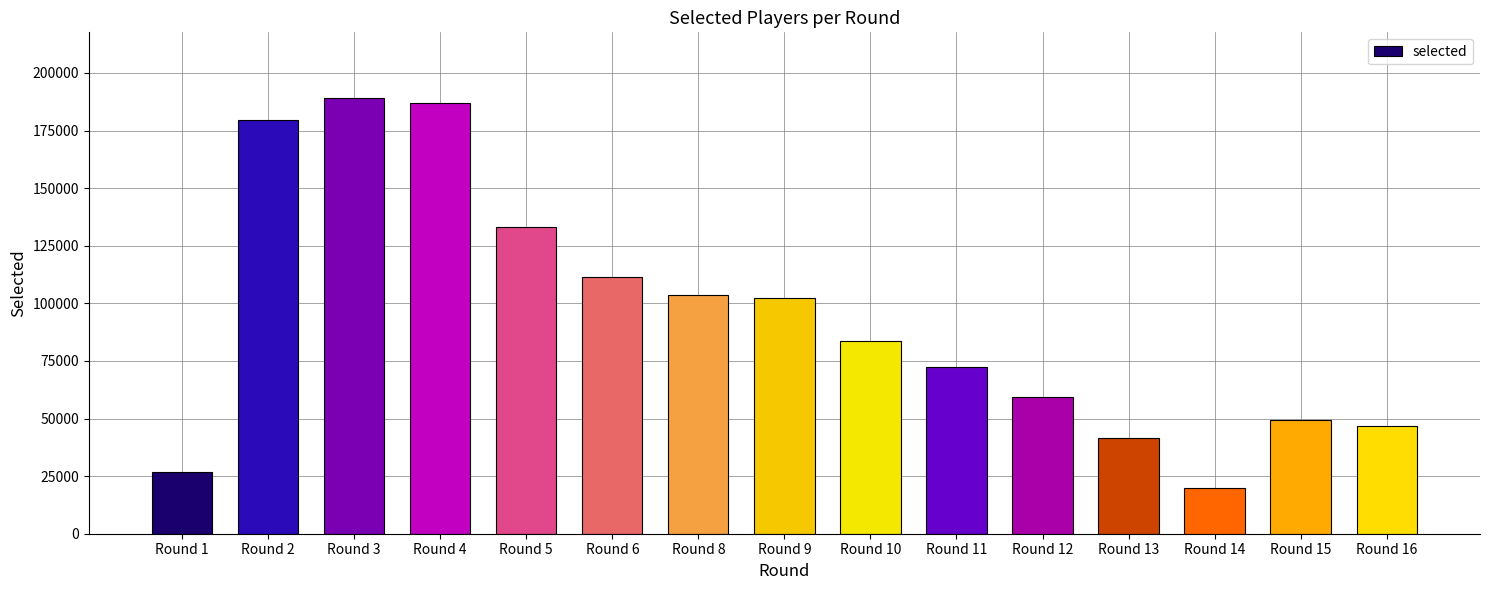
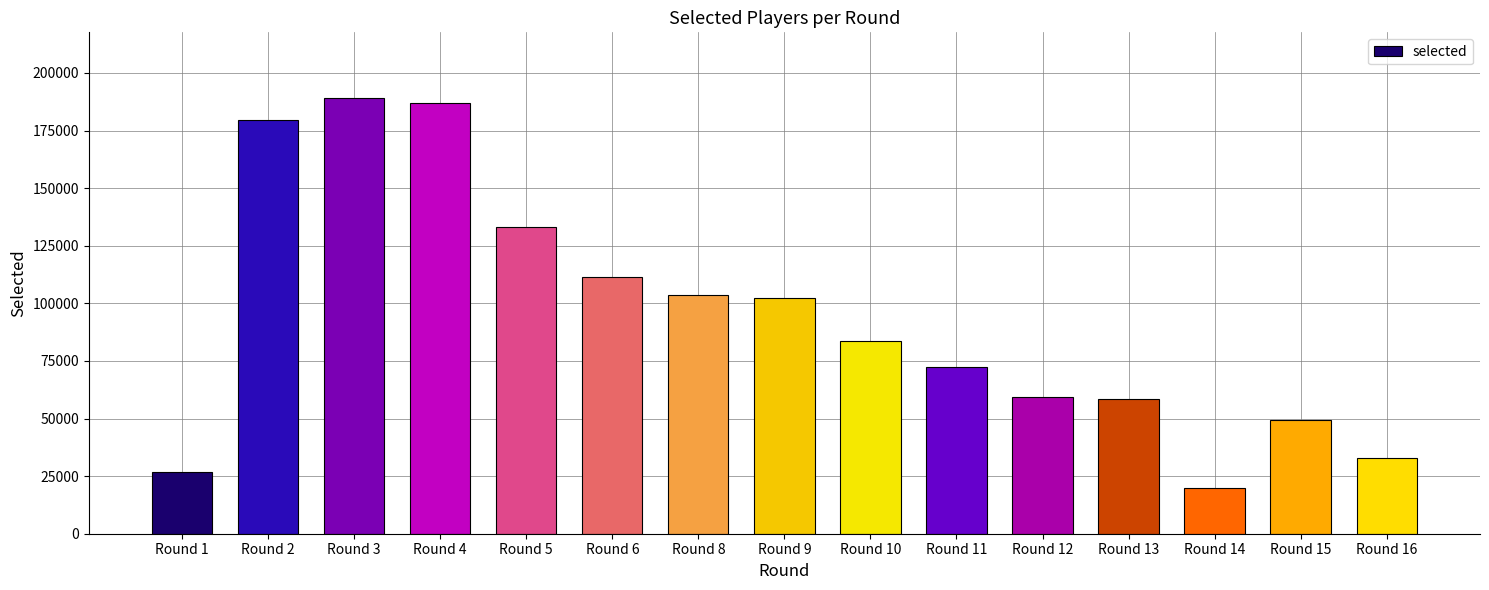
Round 13: 41000 -> 58000
Round 16: 47000 -> 33000
